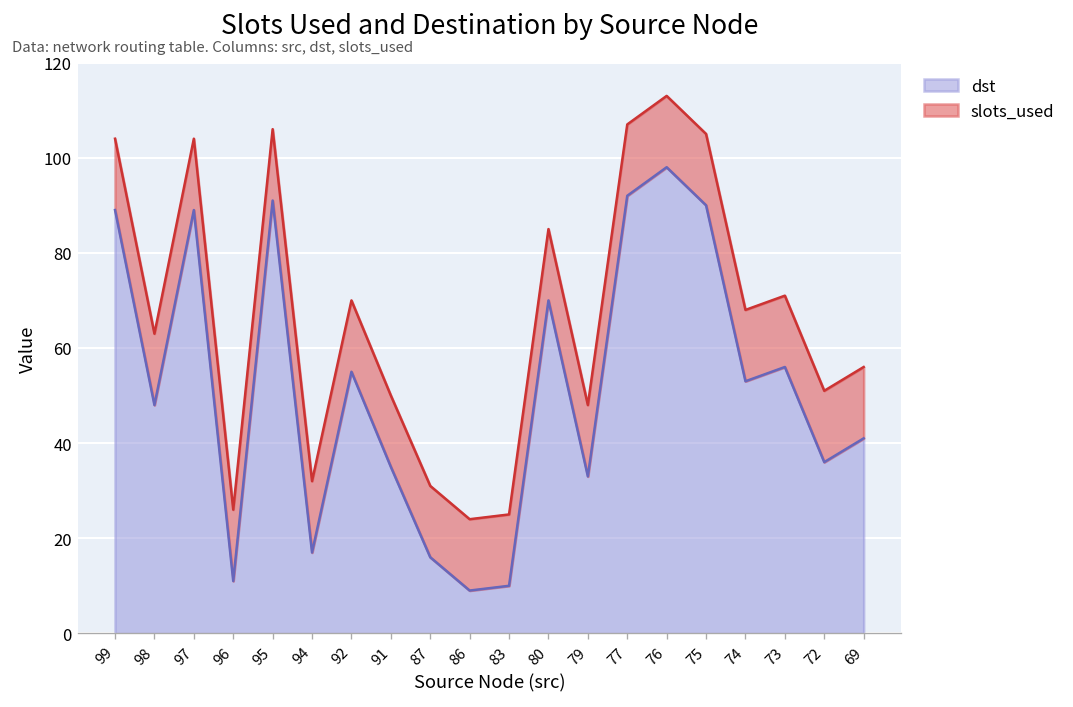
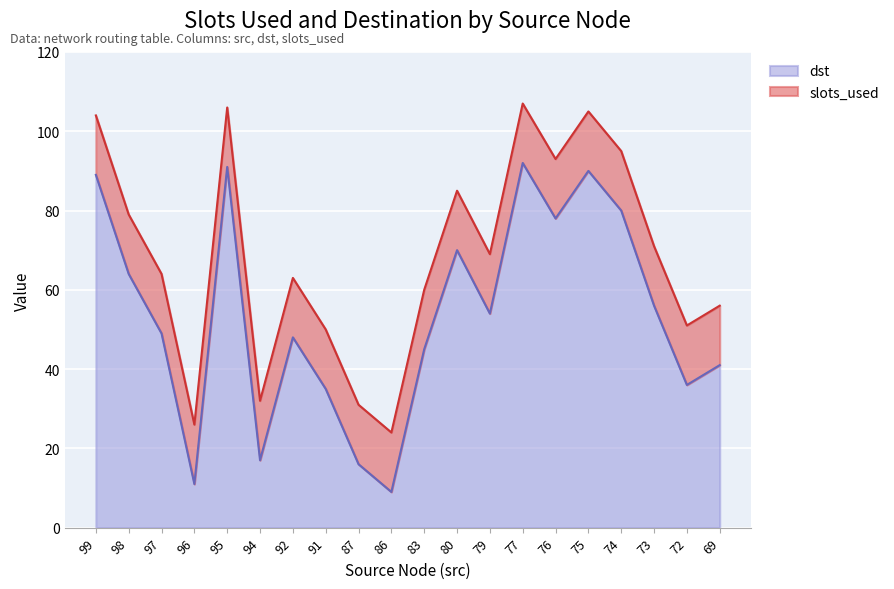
dst, 98: 48 -> 64
dst, 97: 89 -> 49
dst, 92: 55 -> 48
dst, 83: 10 -> 45
dst, 79: 33 -> 54
dst, 76: 98 -> 78
dst, 74: 53 -> 80
